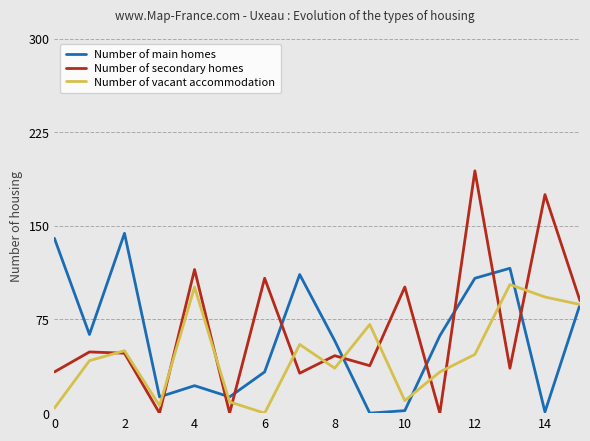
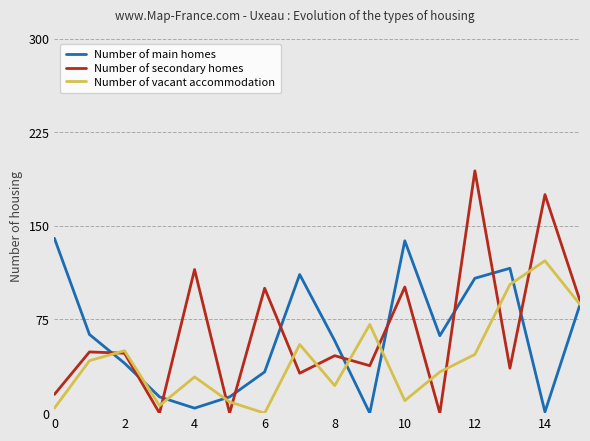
Number of secondary homes, 0: 33 -> 15
Number of main homes, 2: 144 -> 40
Number of main homes, 4: 22 -> 4
Number of vacant accommodation, 4: 101 -> 29
Number of secondary homes, 6: 108 -> 100
Number of vacant accommodation, 8: 36 -> 22
Number of main homes, 10: 2 -> 138
Number of vacant accommodation, 14: 93 -> 122
